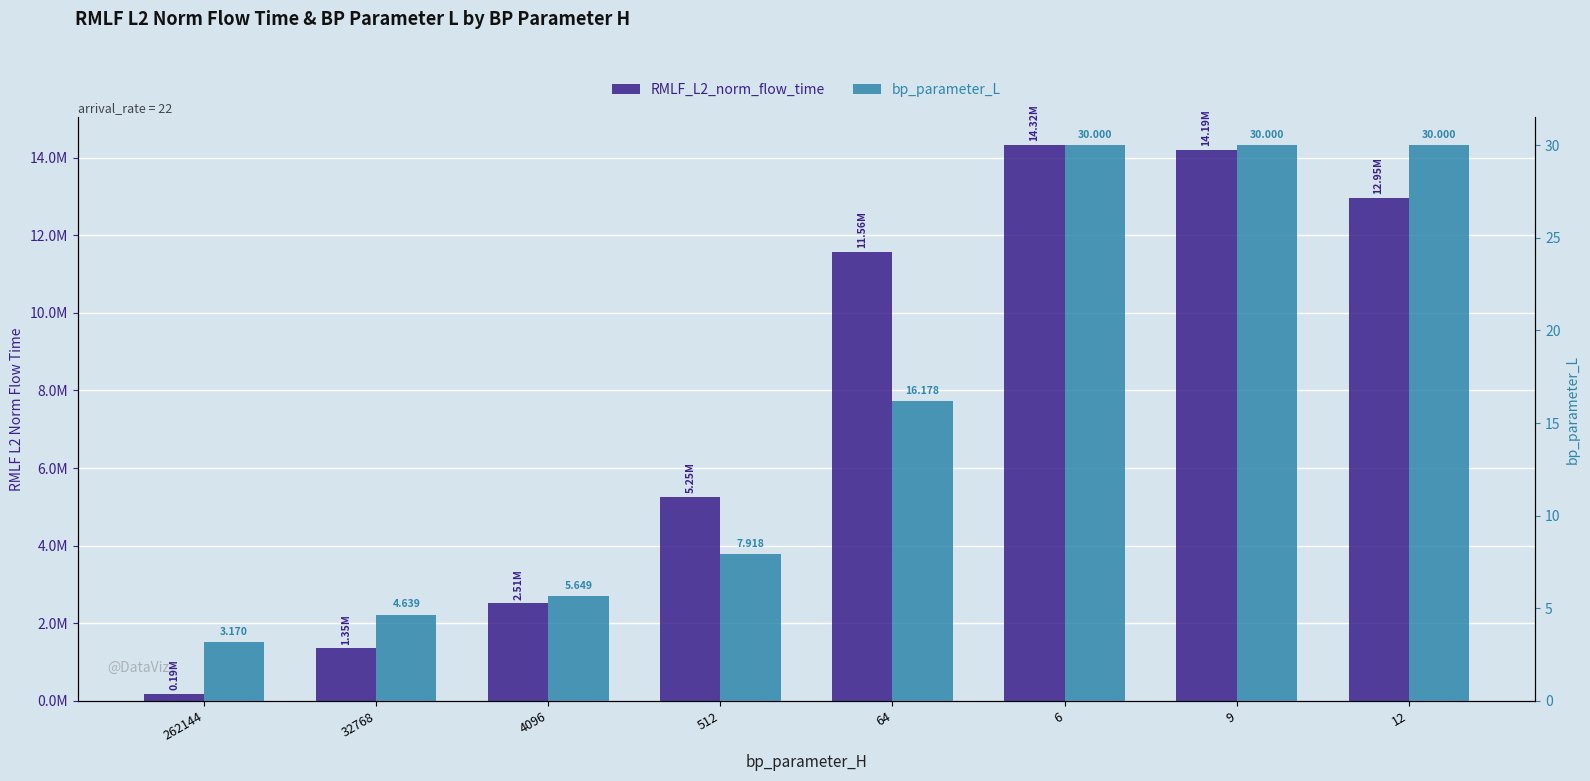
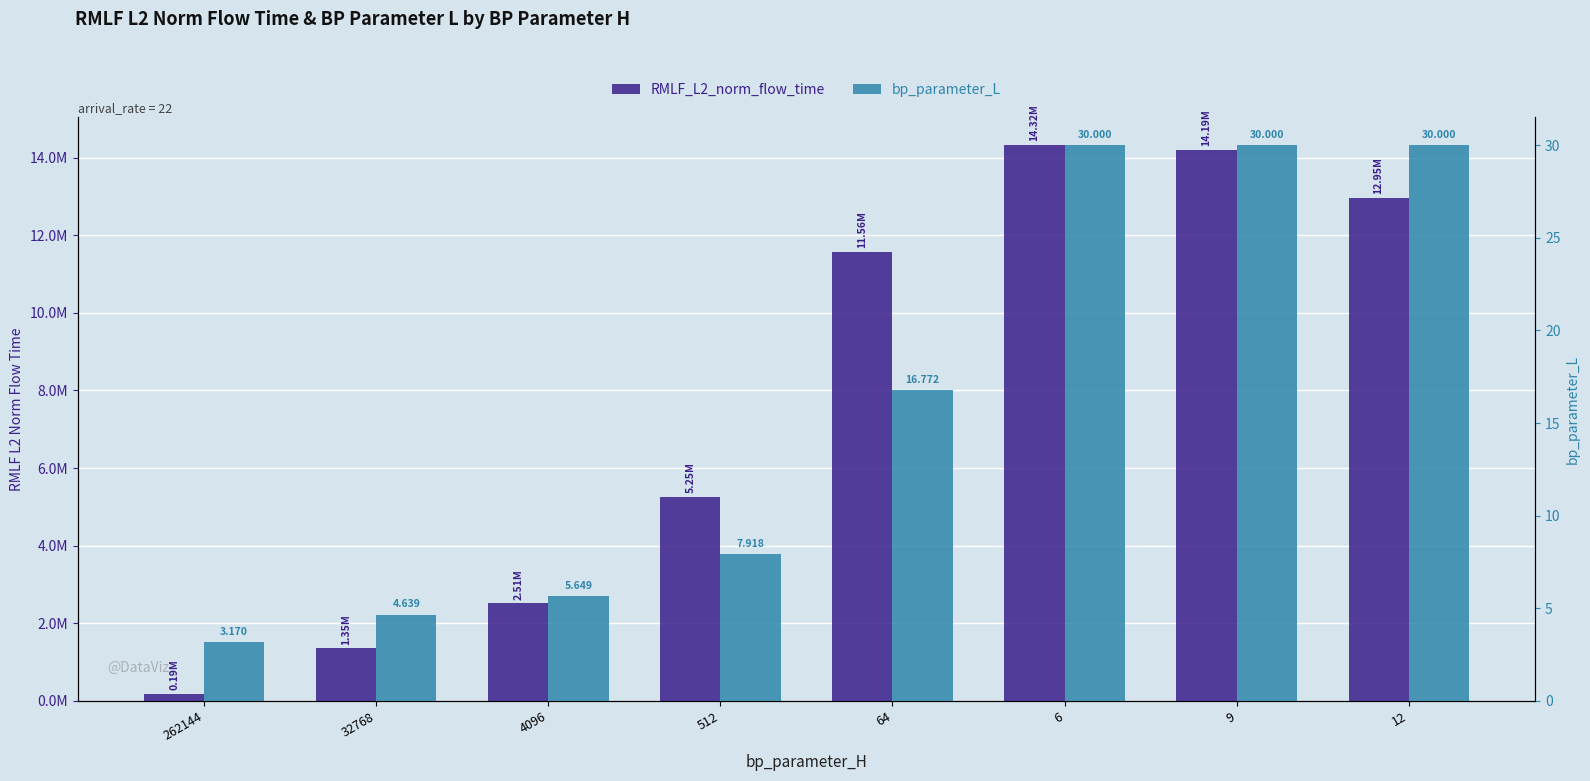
bp_parameter_L, 64: 16.178 -> 16.772
